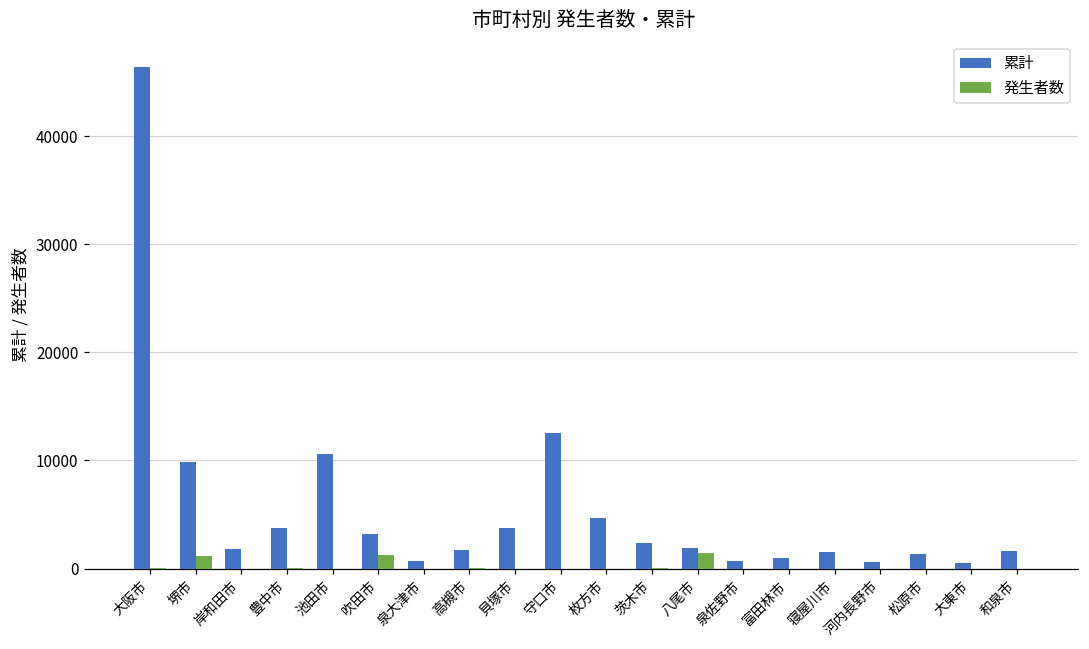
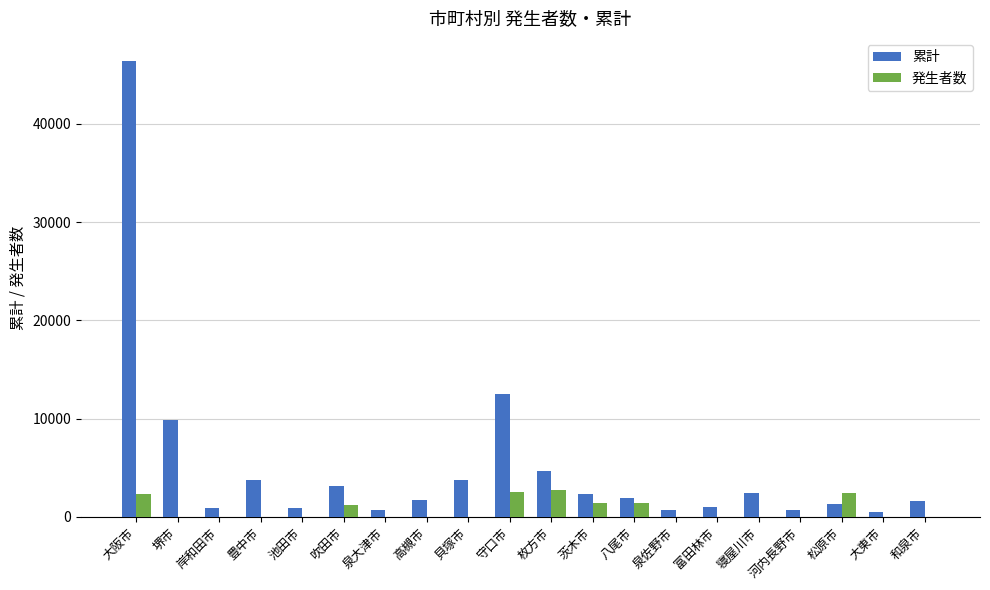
発生者数, 大阪市: 0 -> 2000
発生者数, 堺市: 1000 -> 0
累計, 岸和田市: 2000 -> 1000
累計, 池田市: 11000 -> 1000
発生者数, 守口市: 0 -> 3000
発生者数, 枚方市: 0 -> 3000
発生者数, 茨木市: 0 -> 1000
累計, 寝屋川市: 1600 -> 2500
発生者数, 松原市: 0 -> 2000
